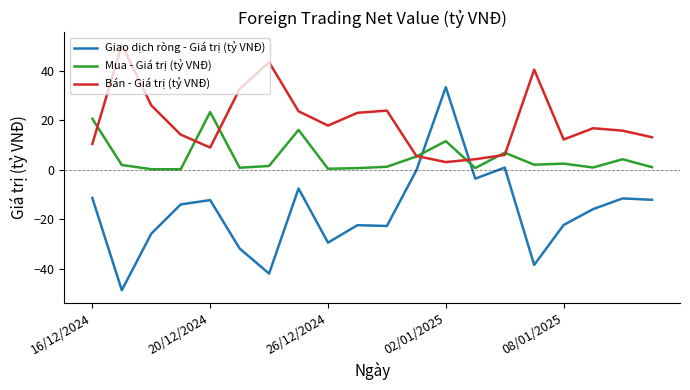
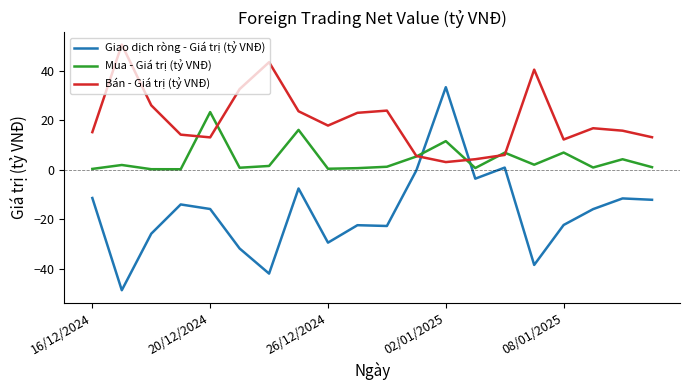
Mua - Giá trị (tỷ VNĐ), 16/12/2024: 21 -> 0
Bán - Giá trị (tỷ VNĐ), 16/12/2024: 10 -> 15
Giao dịch ròng - Giá trị (tỷ VNĐ), 20/12/2024: -12 -> -16
Bán - Giá trị (tỷ VNĐ), 20/12/2024: 9 -> 13
Mua - Giá trị (tỷ VNĐ), 08/01/2025: 3 -> 7
